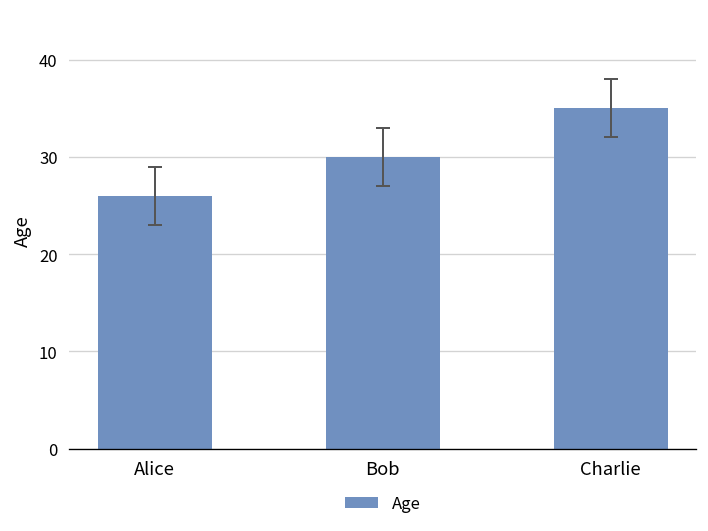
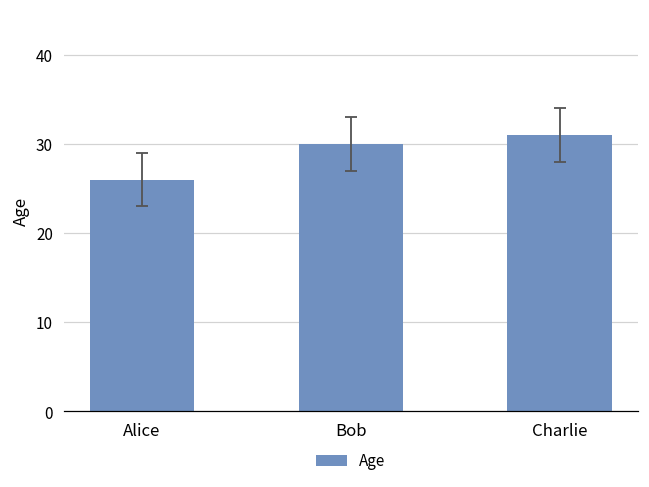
Age, Charlie: 35 -> 31
